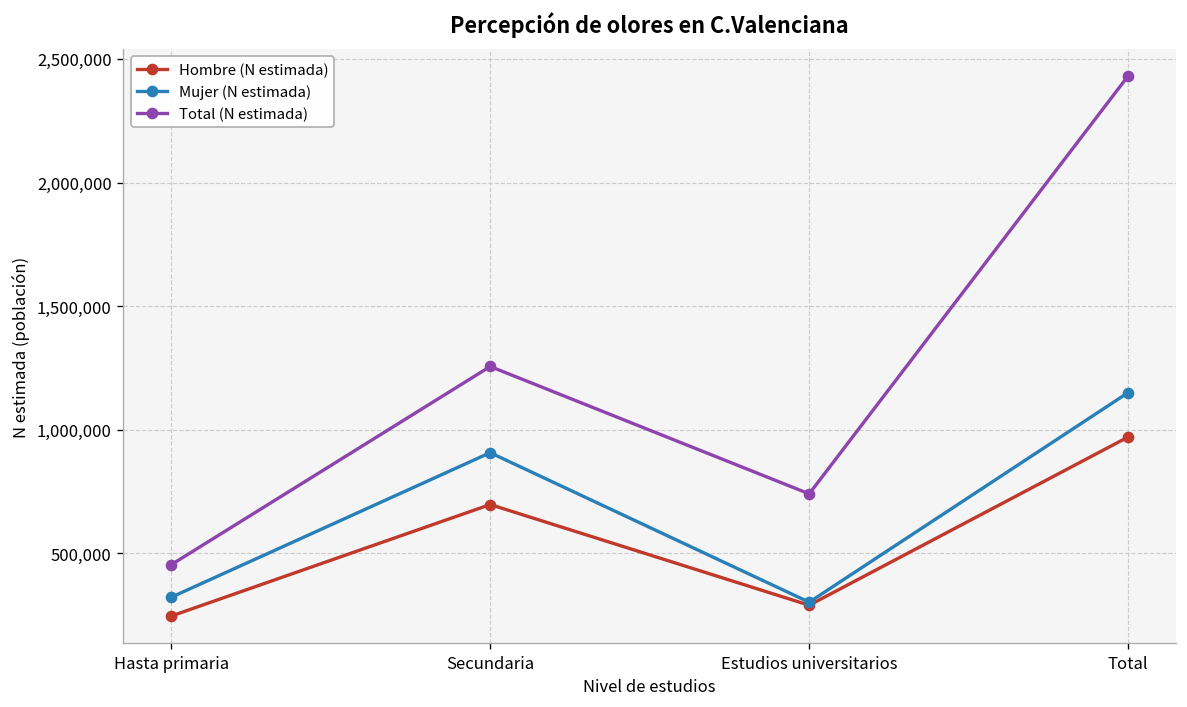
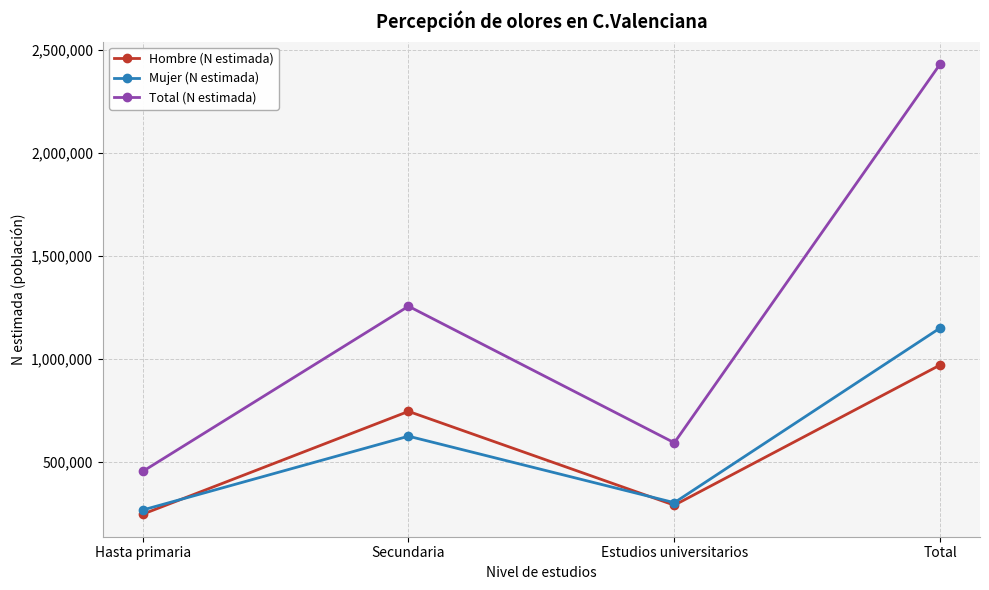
Mujer (N estimada), Hasta primaria: 320,000 -> 270,000
Hombre (N estimada), Secundaria: 700,000 -> 750,000
Mujer (N estimada), Secundaria: 910,000 -> 630,000
Total (N estimada), Estudios universitarios: 740,000 -> 590,000
